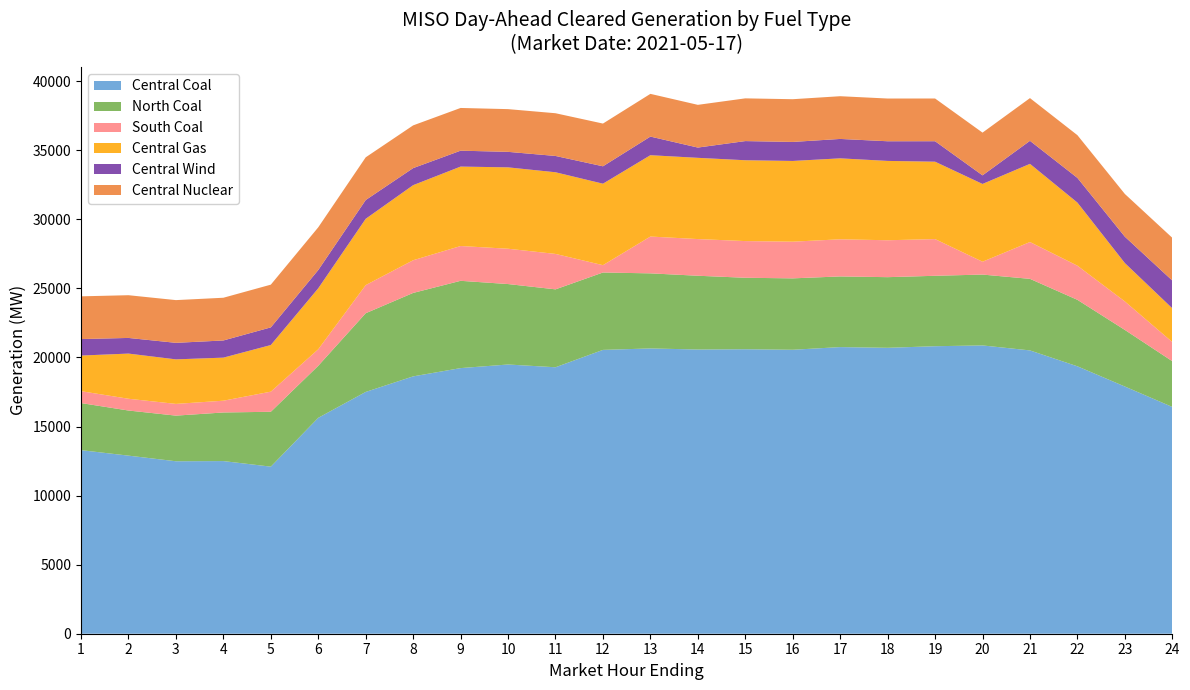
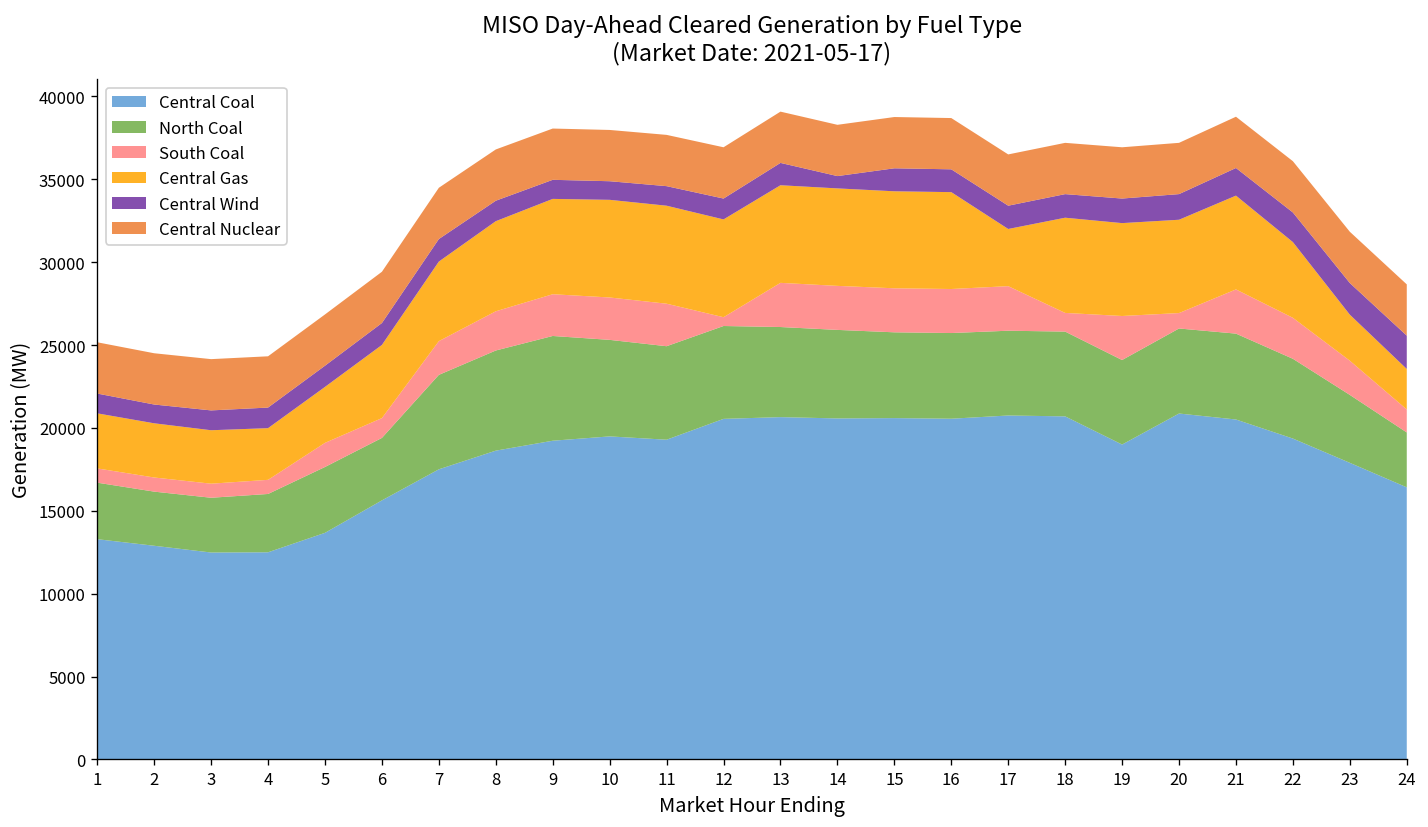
Central Gas, 1: 2600 -> 3300
Central Coal, 5: 12100 -> 13700
Central Gas, 17: 5900 -> 3400
South Coal, 18: 2700 -> 1100
Central Coal, 19: 20800 -> 19000
Central Wind, 20: 600 -> 1500
